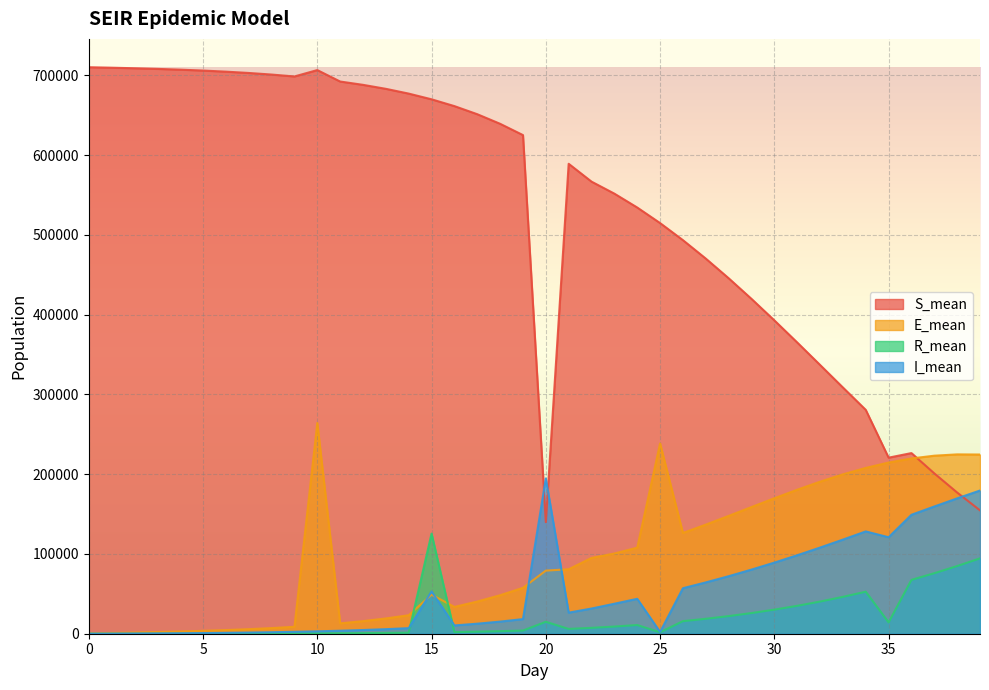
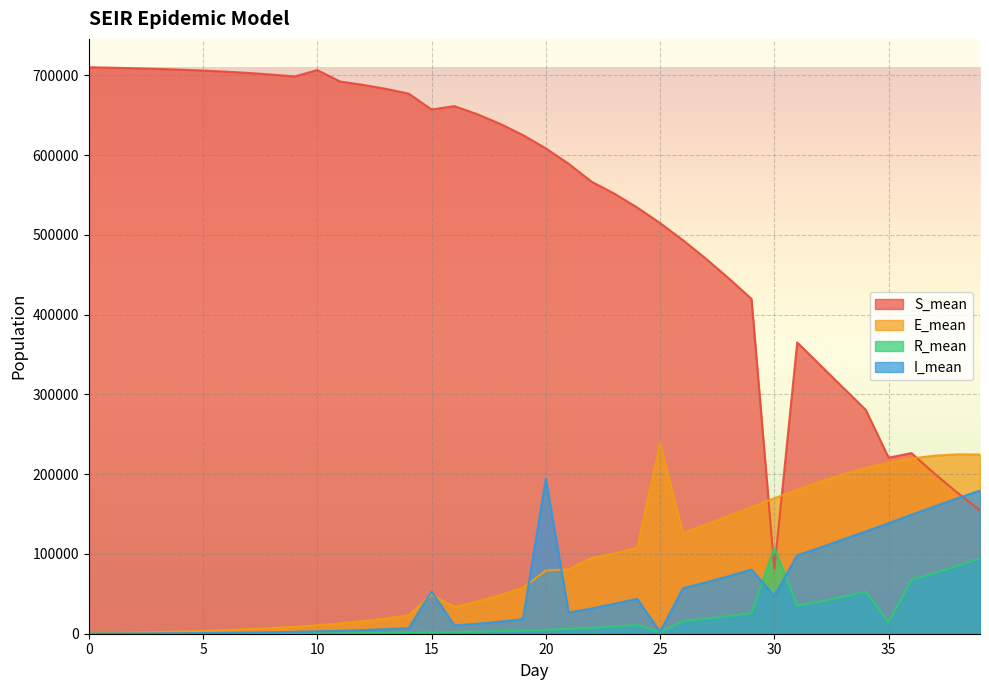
E_mean, 10: 260000 -> 10000
S_mean, 15: 670000 -> 660000
R_mean, 15: 130000 -> 0
S_mean, 20: 140000 -> 610000
R_mean, 20: 10000 -> 0
S_mean, 30: 390000 -> 80000
R_mean, 30: 30000 -> 110000
I_mean, 30: 90000 -> 50000
I_mean, 35: 120000 -> 140000
